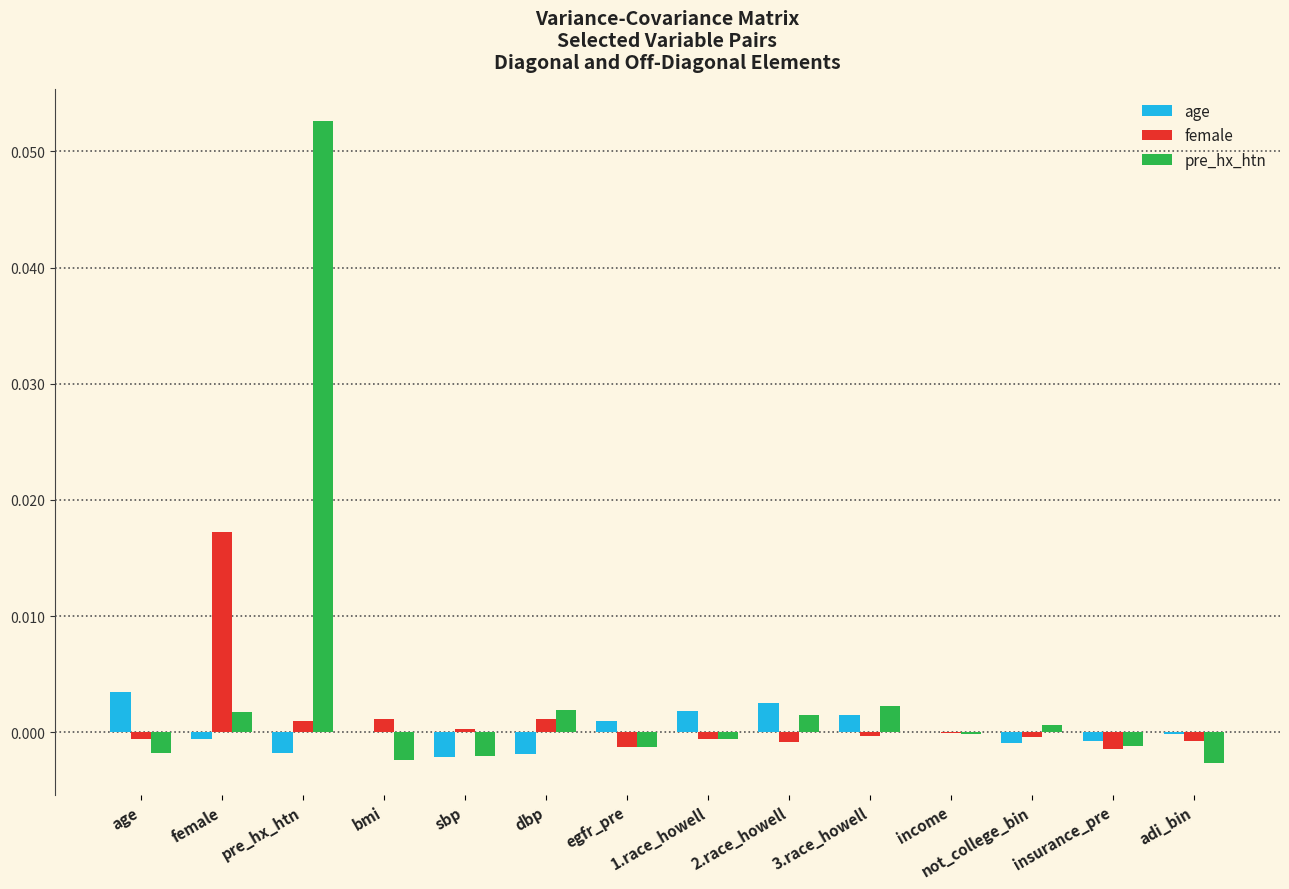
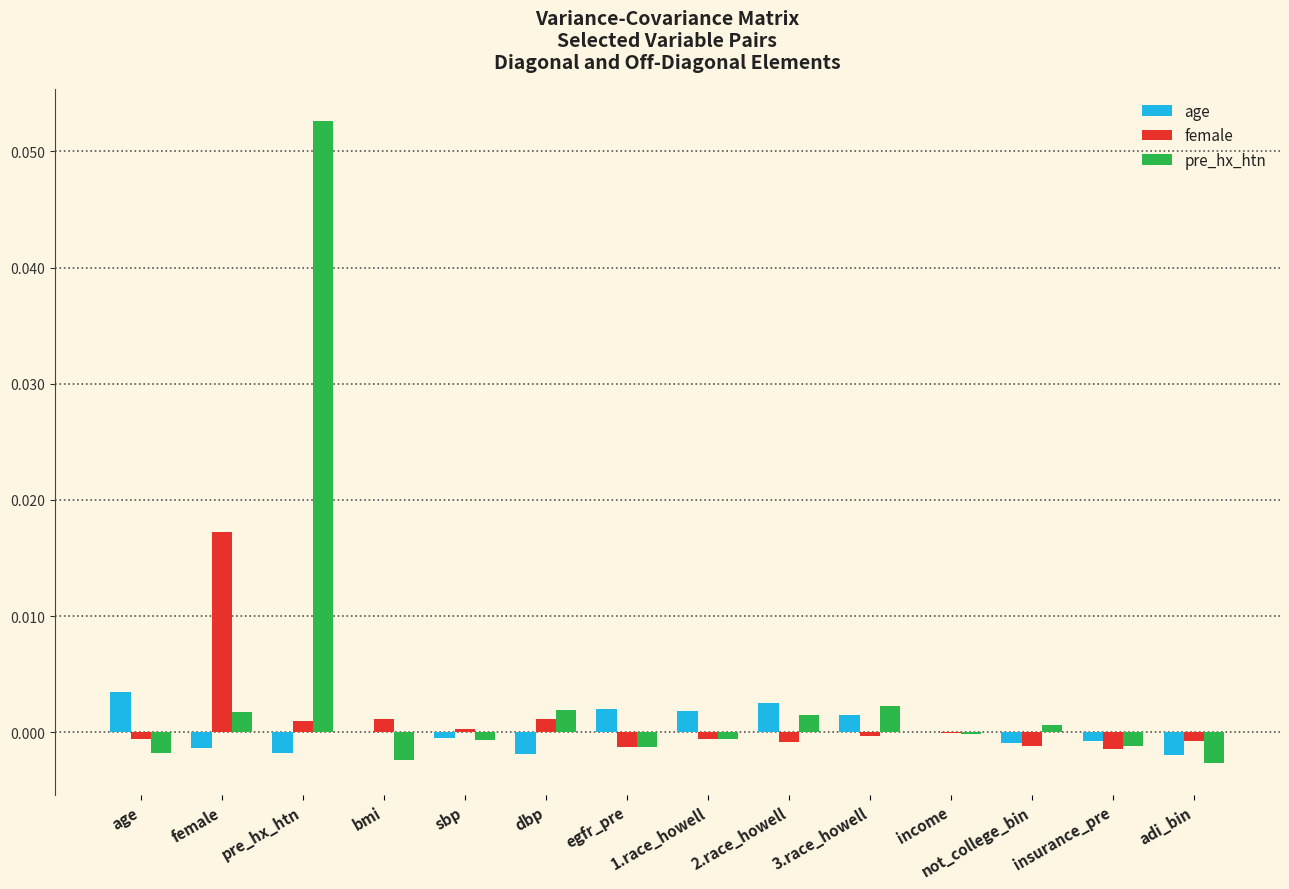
age, female: -0.0005 -> -0.0014
age, sbp: -0.0021 -> -0.0005
pre_hx_htn, sbp: -0.0020 -> -0.0007
age, egfr_pre: 0.0009 -> 0.0020
female, not_college_bin: -0.0004 -> -0.0012
age, adi_bin: -0.0001 -> -0.0020
